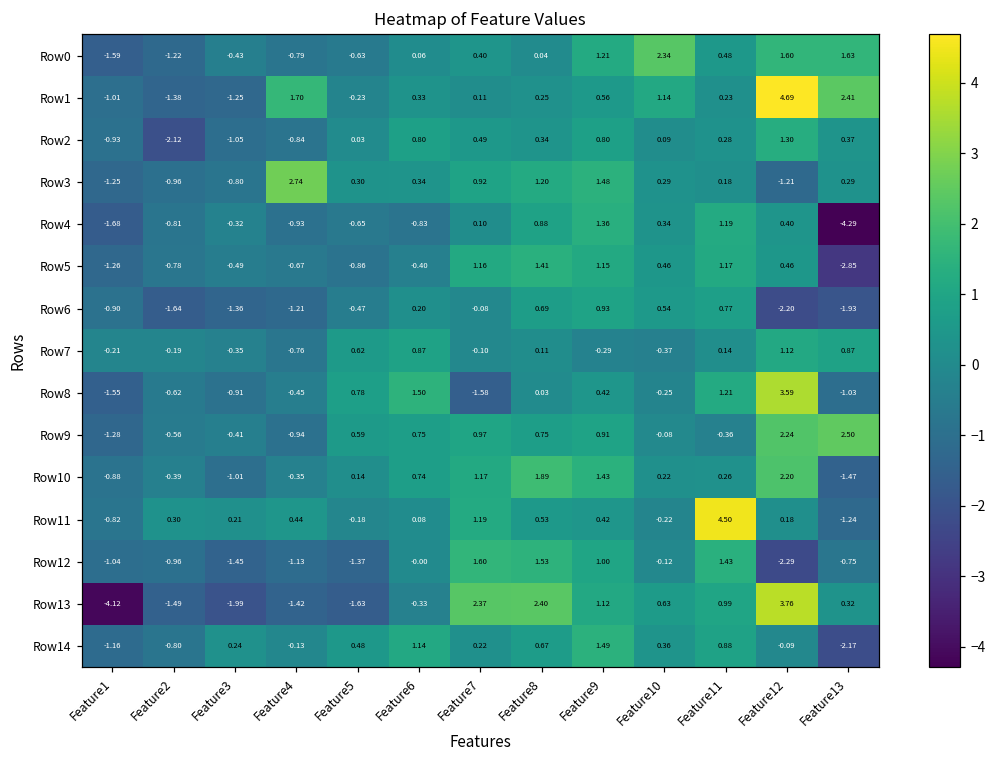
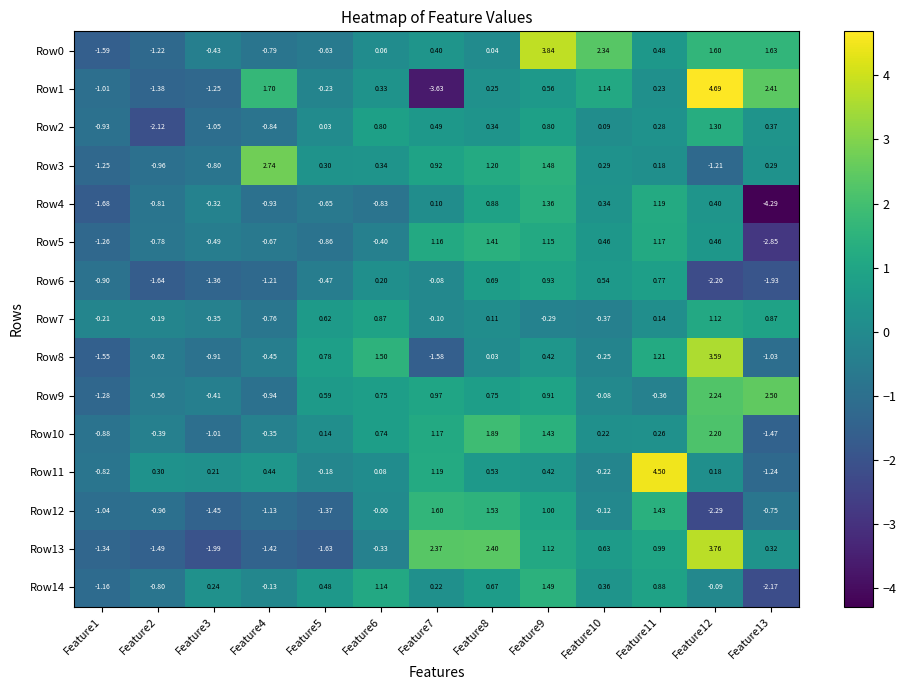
Row0, Feature9: 1.21 -> 3.84
Row1, Feature7: 0.11 -> -3.63
Row13, Feature1: -4.12 -> -1.34
